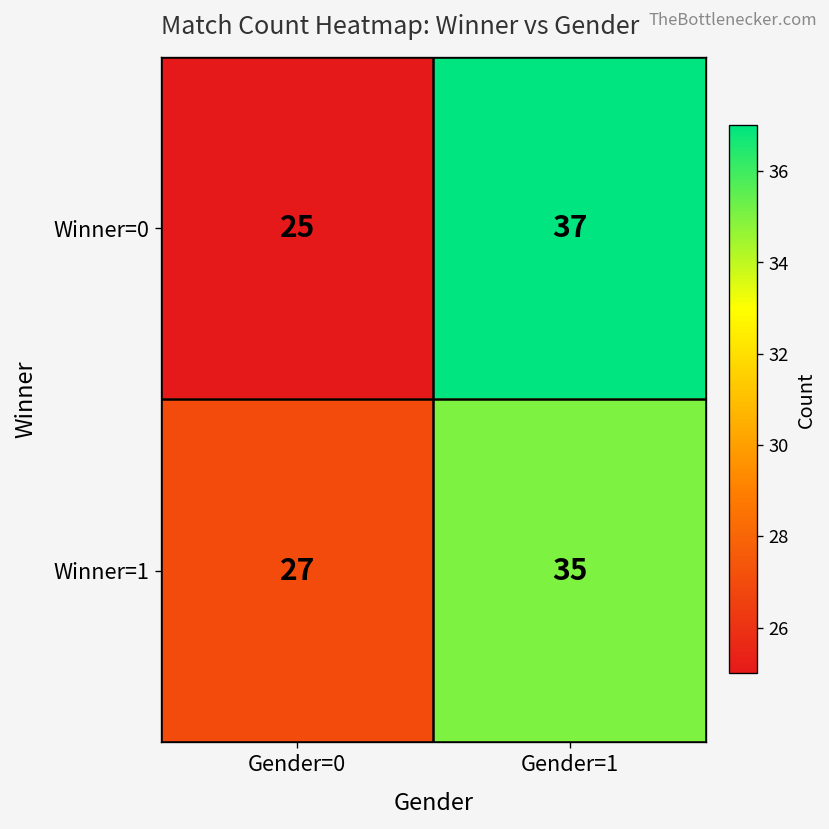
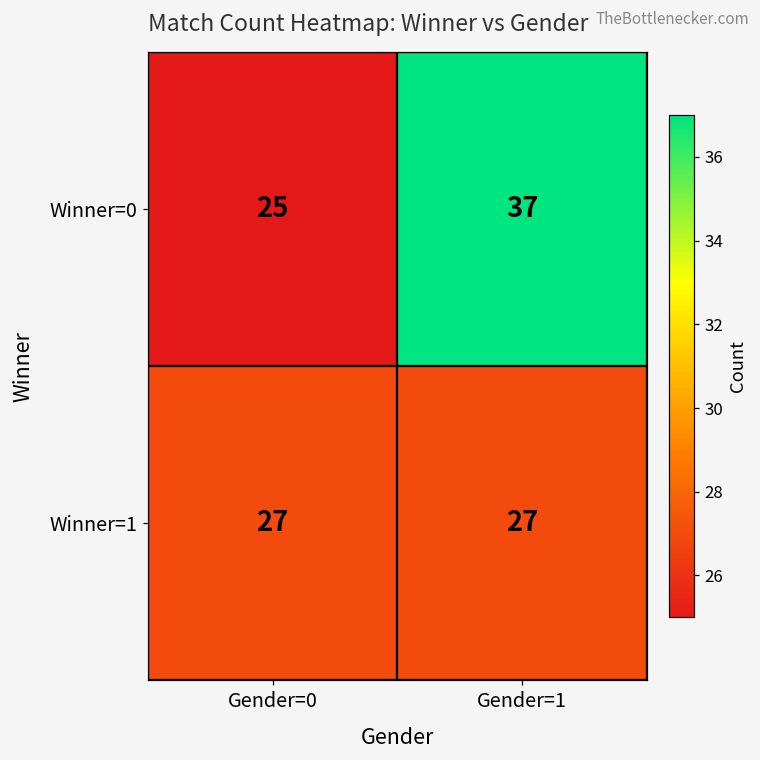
Winner=1, Gender=1: 35 -> 27
